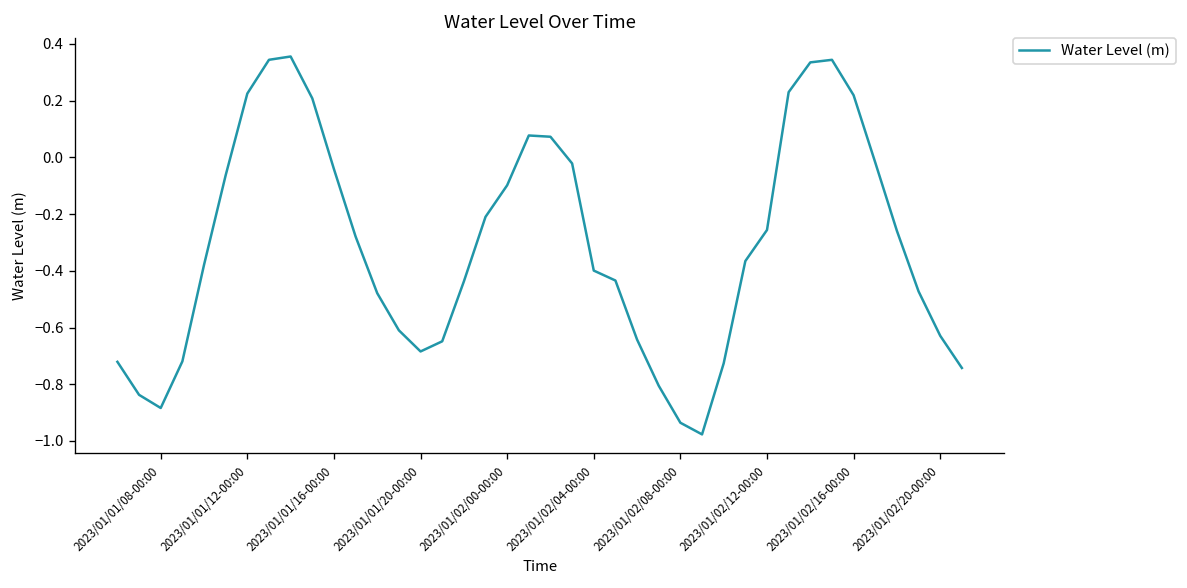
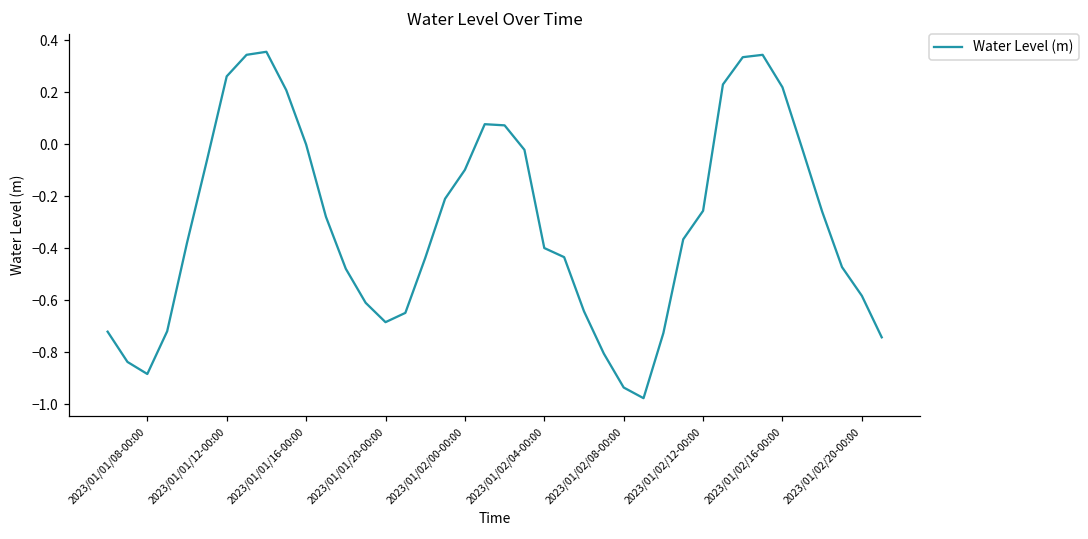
2023/01/01/12-00:00: 0.22 -> 0.26
2023/01/01/16-00:00: -0.04 -> 0.00
2023/01/02/20-00:00: -0.63 -> -0.58
